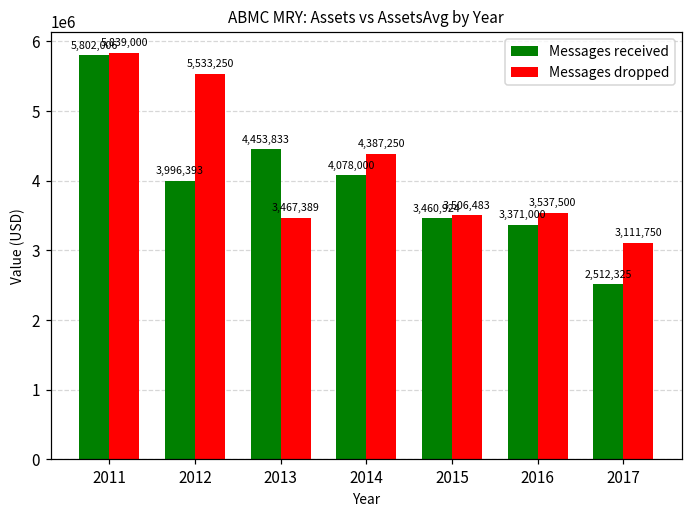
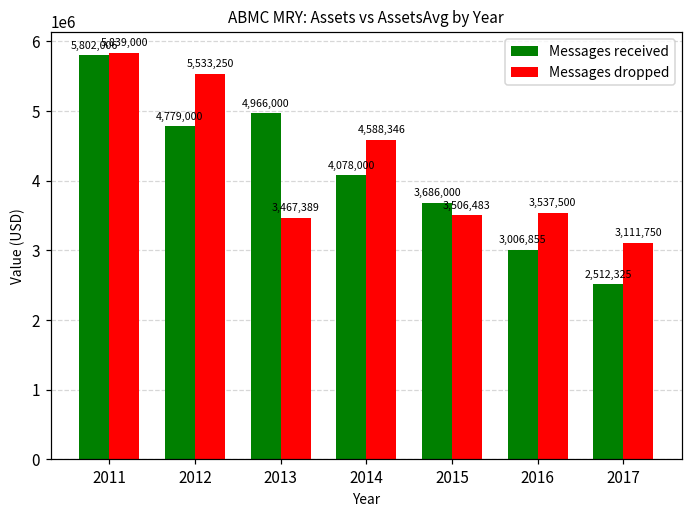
Messages received, 2012: 3,996,393 -> 4,779,000
Messages received, 2013: 4,453,833 -> 4,966,000
Messages dropped, 2014: 4,387,250 -> 4,588,346
Messages received, 2015: 3,460,924 -> 3,686,000
Messages received, 2016: 3,371,000 -> 3,006,855
